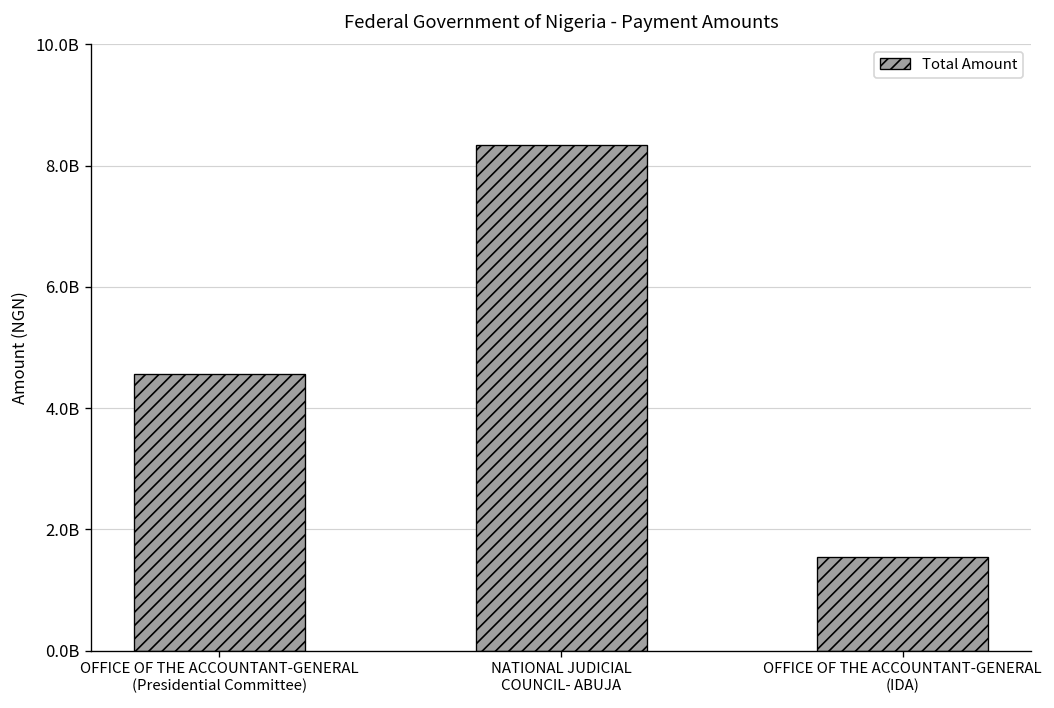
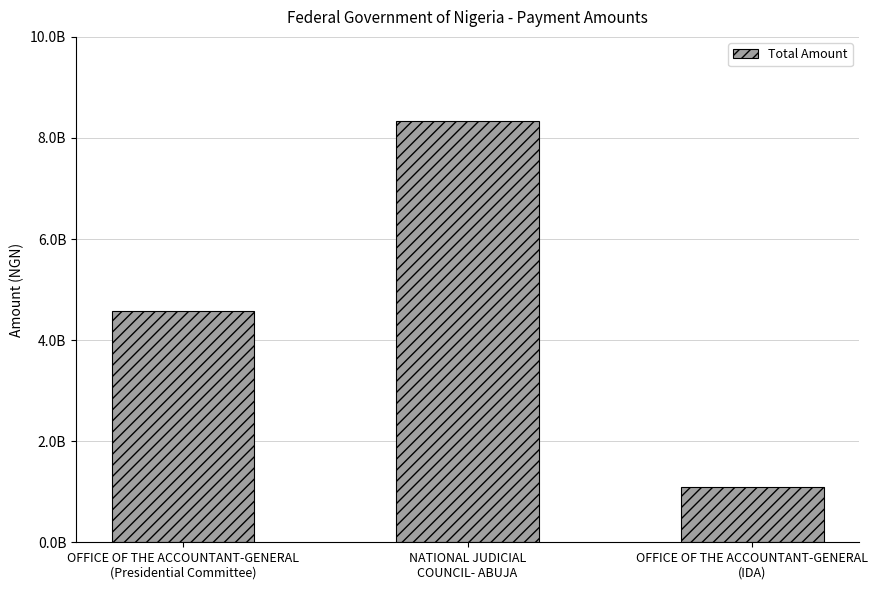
OFFICE OF THE ACCOUNTANT-GENERAL (IDA): 1500000000 -> 1100000000
